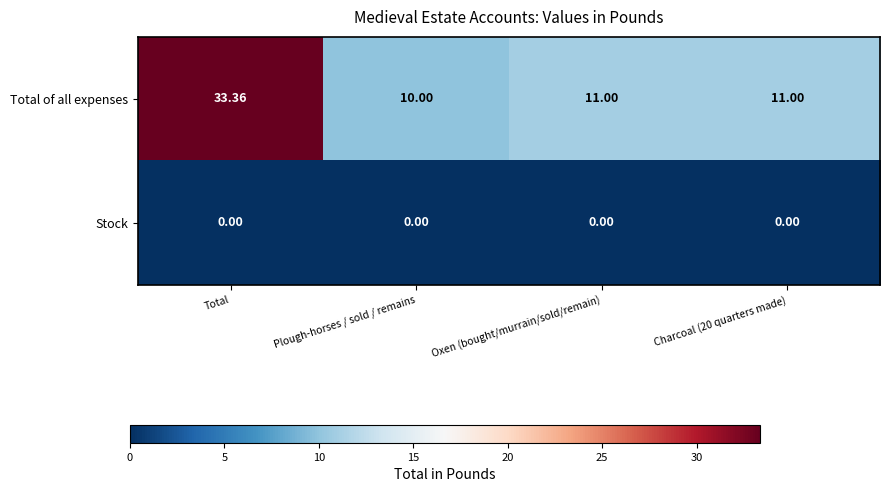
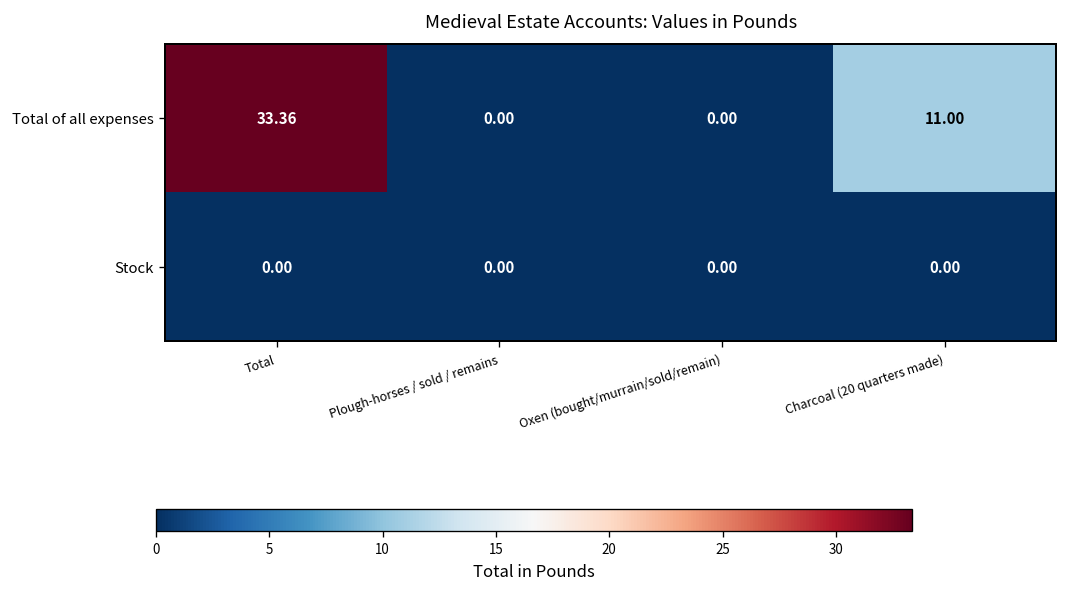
Total of all expenses, Plough-horses / sold / remains: 10.00 -> 0.00
Total of all expenses, Oxen (bought/murrain/sold/remain): 11.00 -> 0.00
